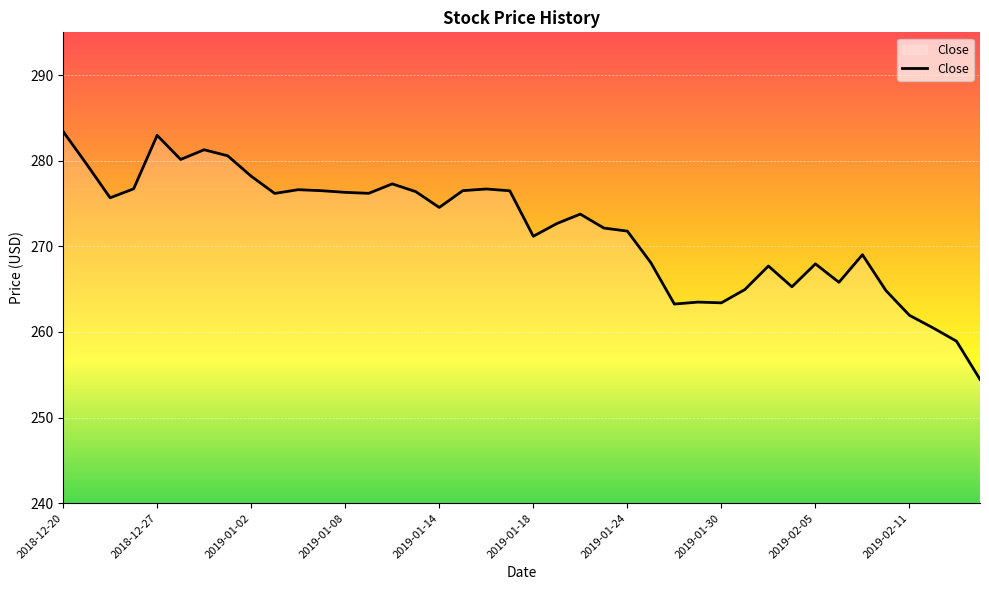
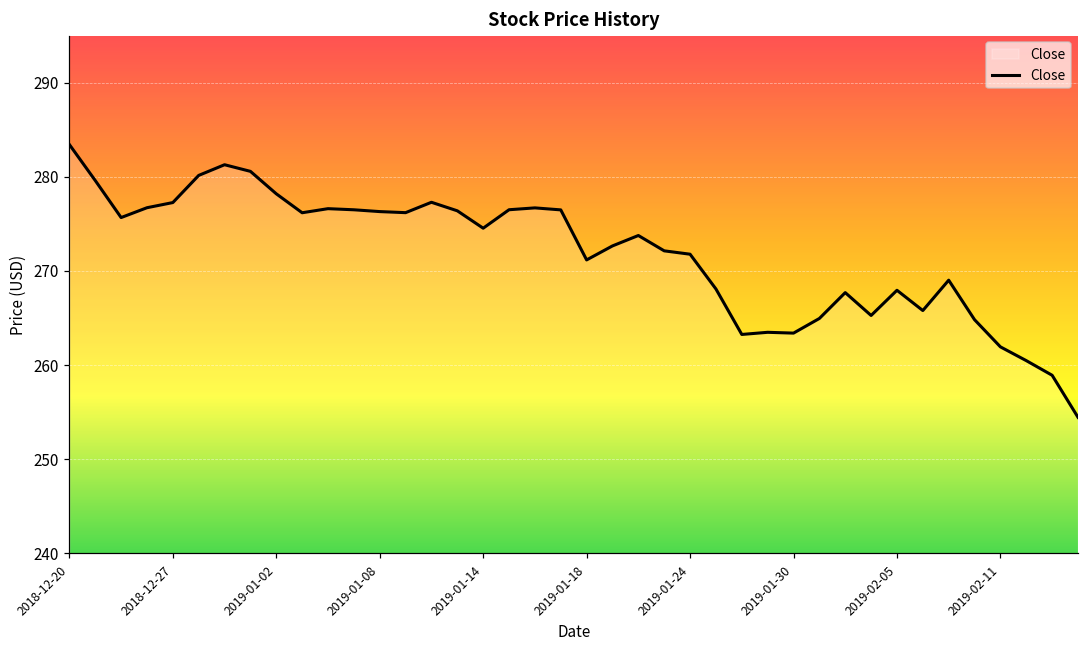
2018-12-27: 283 -> 277
